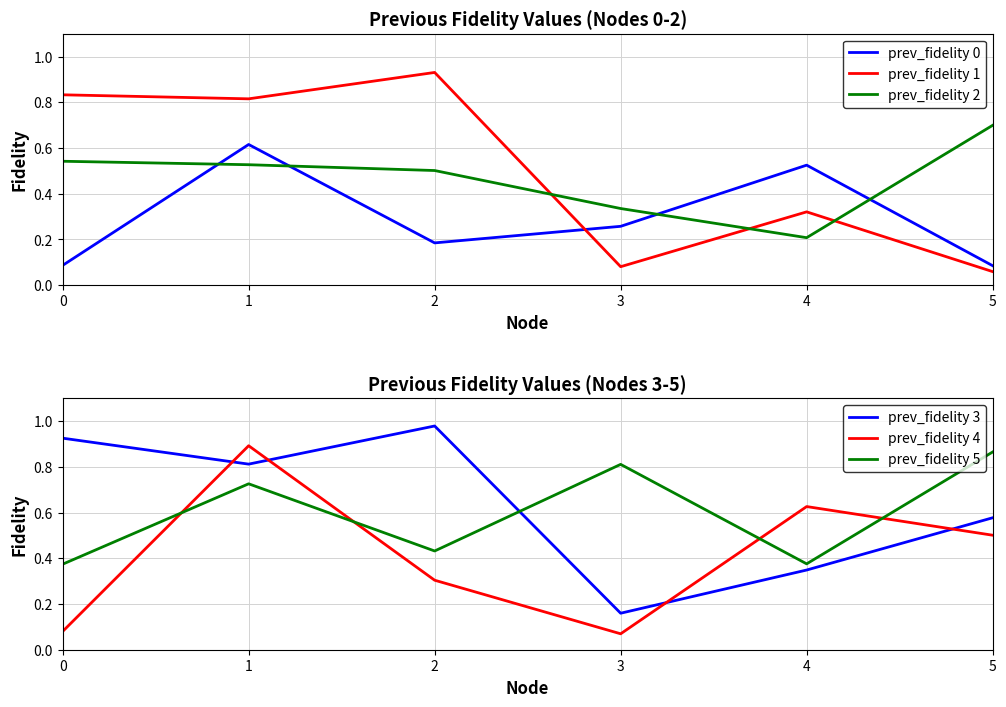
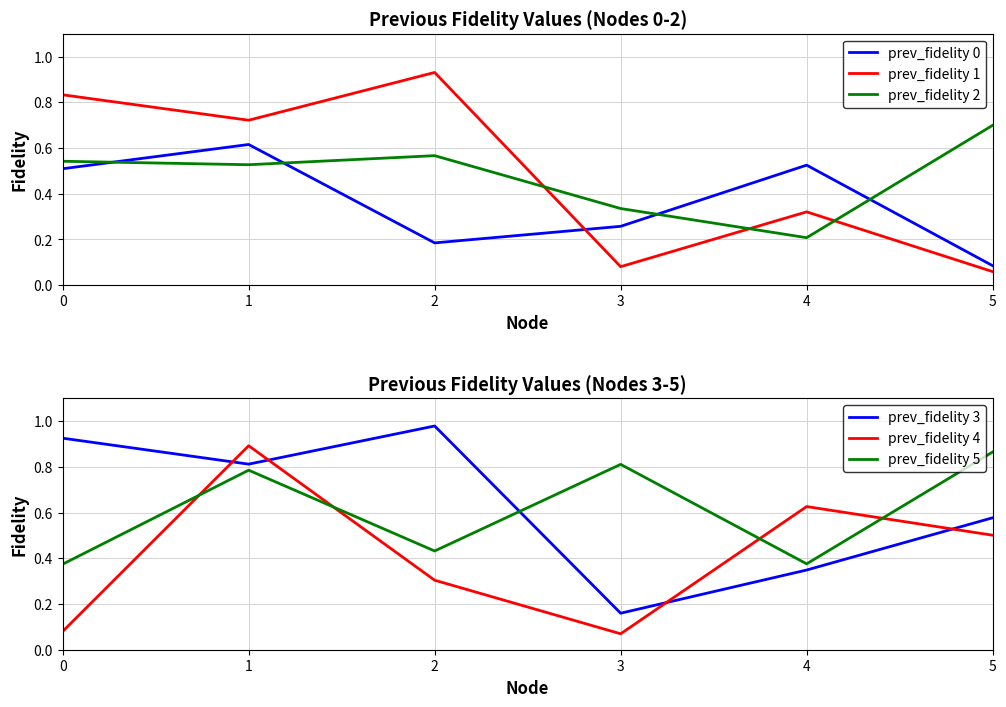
Previous Fidelity Values (Nodes 0-2), prev_fidelity 0, 0: 0.09 -> 0.51
Previous Fidelity Values (Nodes 0-2), prev_fidelity 1, 1: 0.82 -> 0.72
Previous Fidelity Values (Nodes 0-2), prev_fidelity 2, 2: 0.50 -> 0.57
Previous Fidelity Values (Nodes 3-5), prev_fidelity 5, 1: 0.73 -> 0.79
